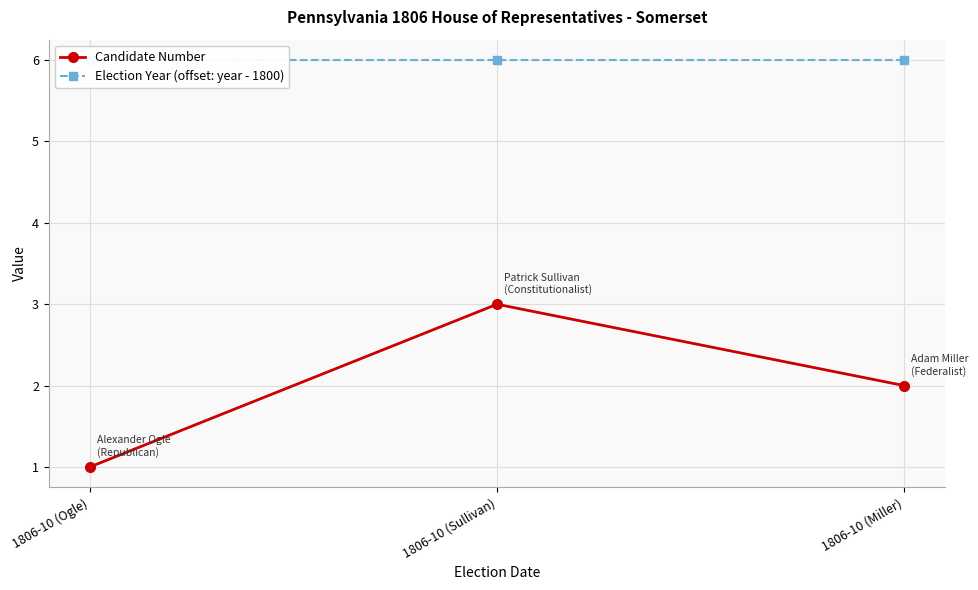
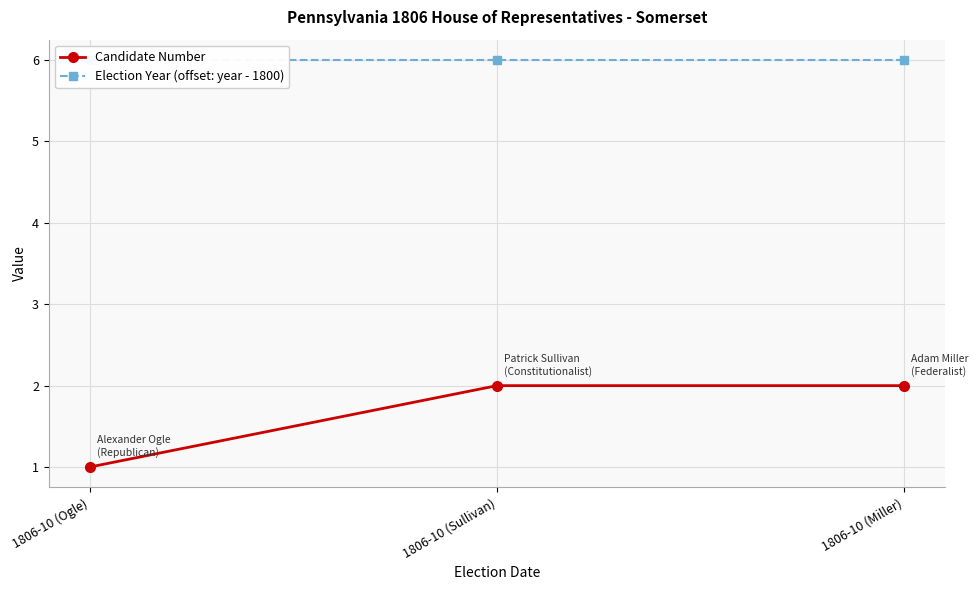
Candidate Number, 1806-10 (Sullivan): 3 -> 2
